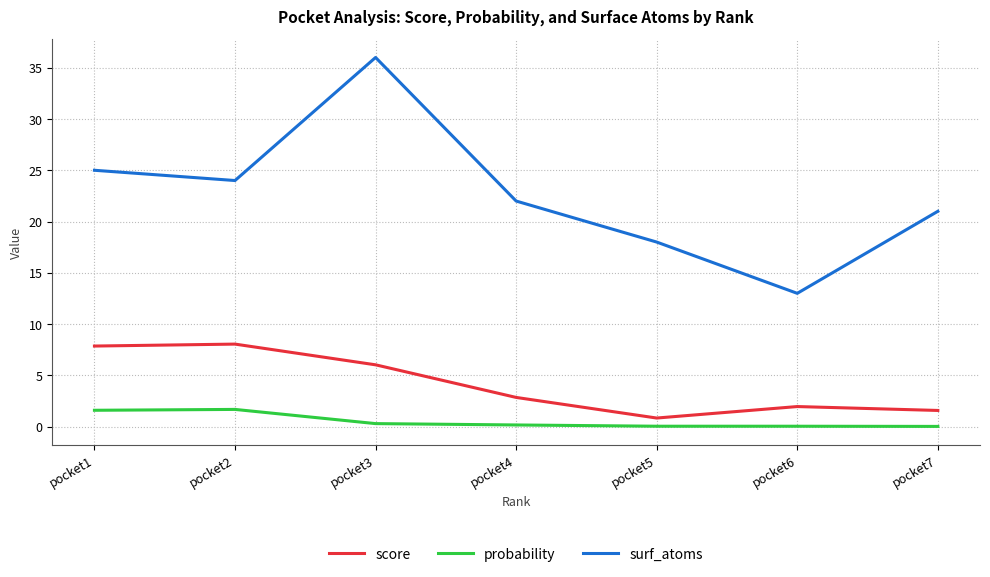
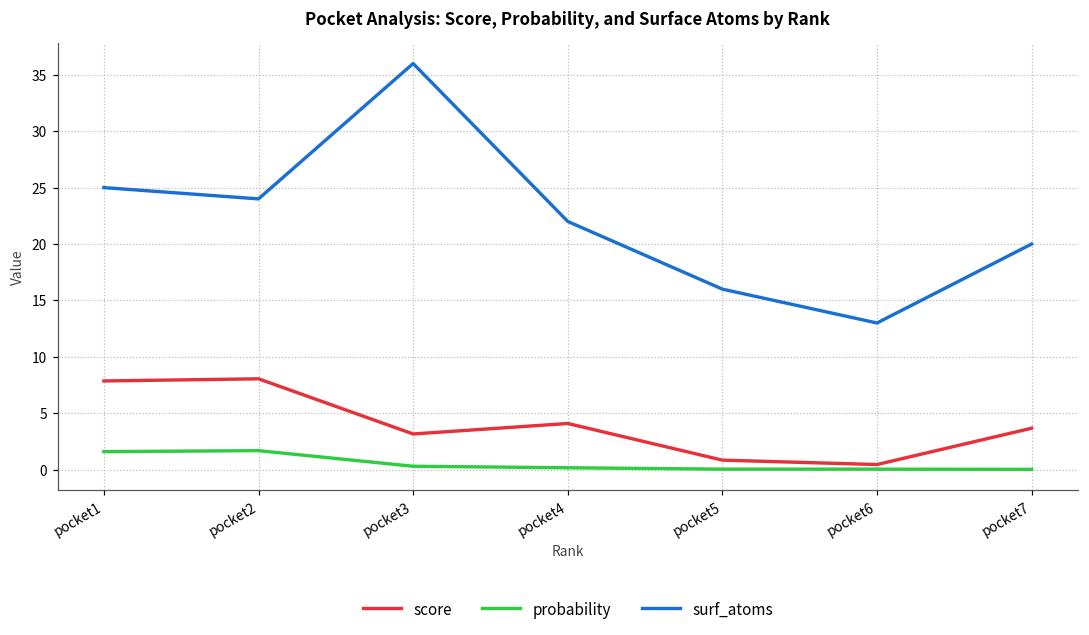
score, pocket3: 6.0 -> 3.2
score, pocket4: 2.9 -> 4.1
surf_atoms, pocket5: 18 -> 16
score, pocket6: 2.0 -> 0.5
score, pocket7: 1.6 -> 3.7
surf_atoms, pocket7: 21 -> 20
